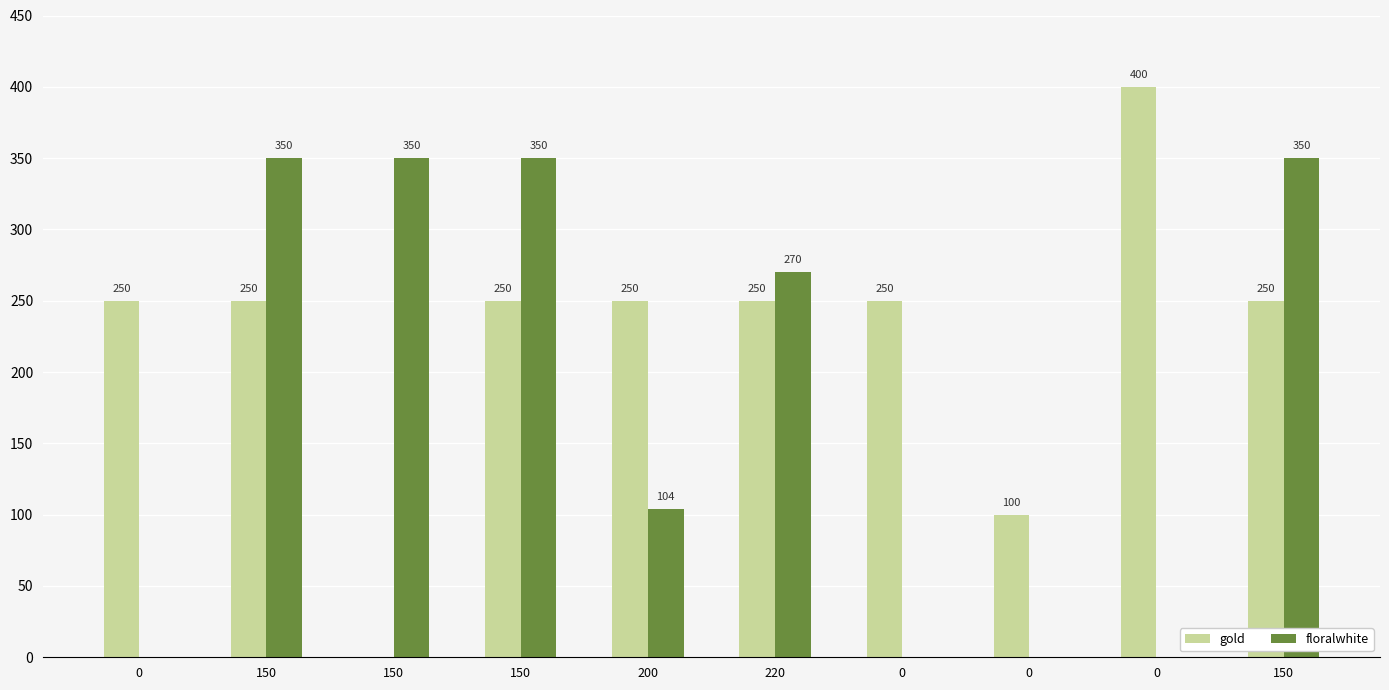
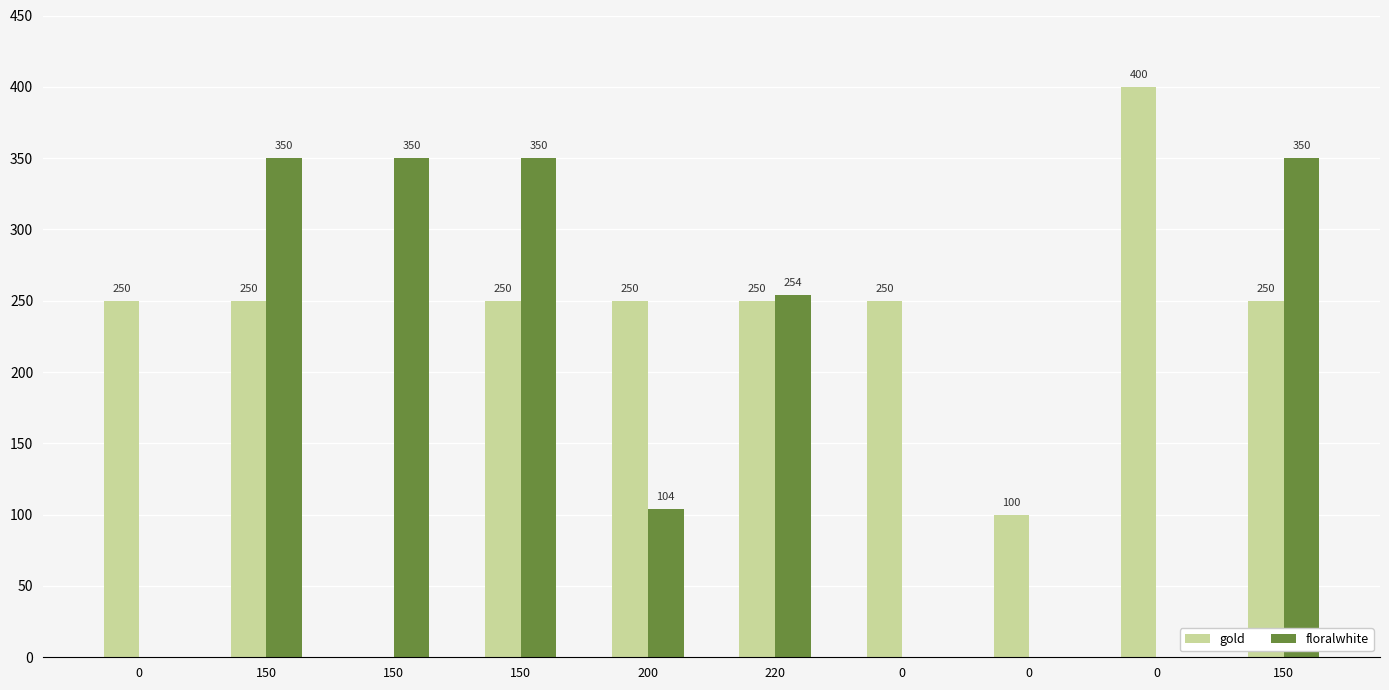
floralwhite, 220: 270 -> 254
